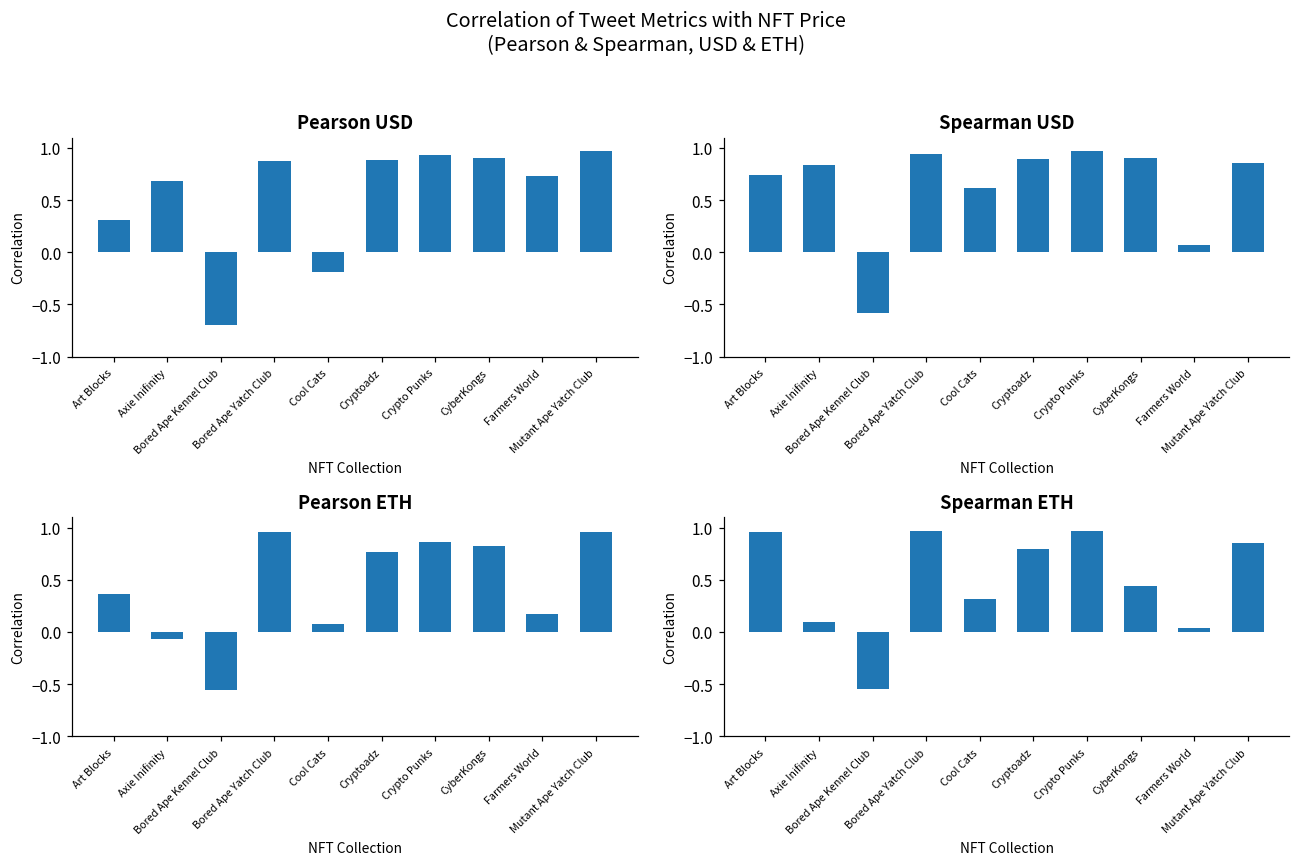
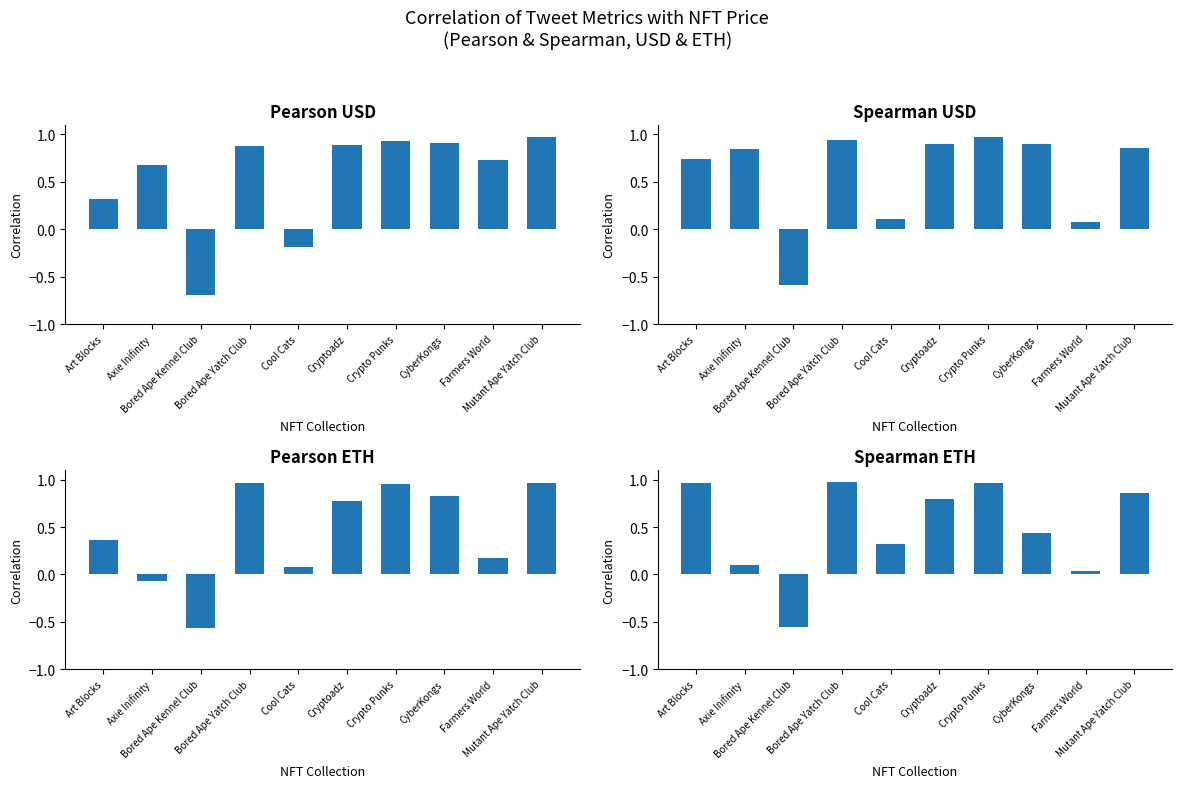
Spearman USD, Cool Cats: 0.6 -> 0.1
Pearson ETH, Crypto Punks: 0.9 -> 1.0
